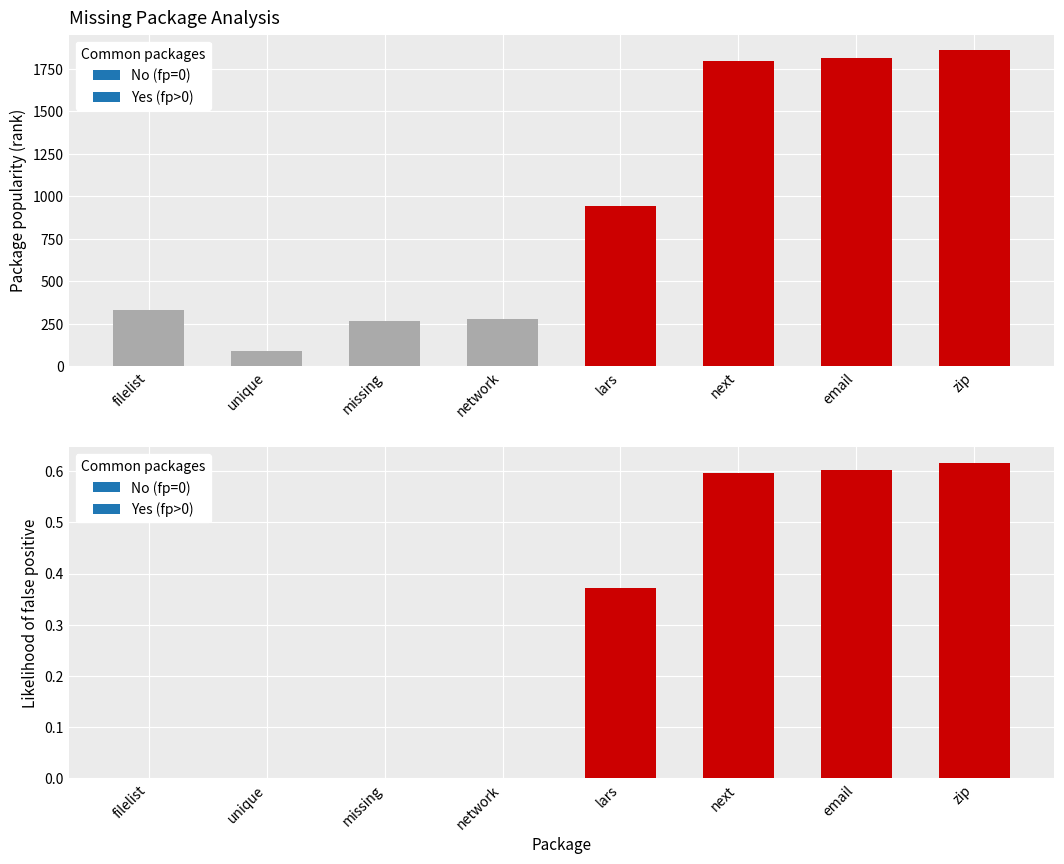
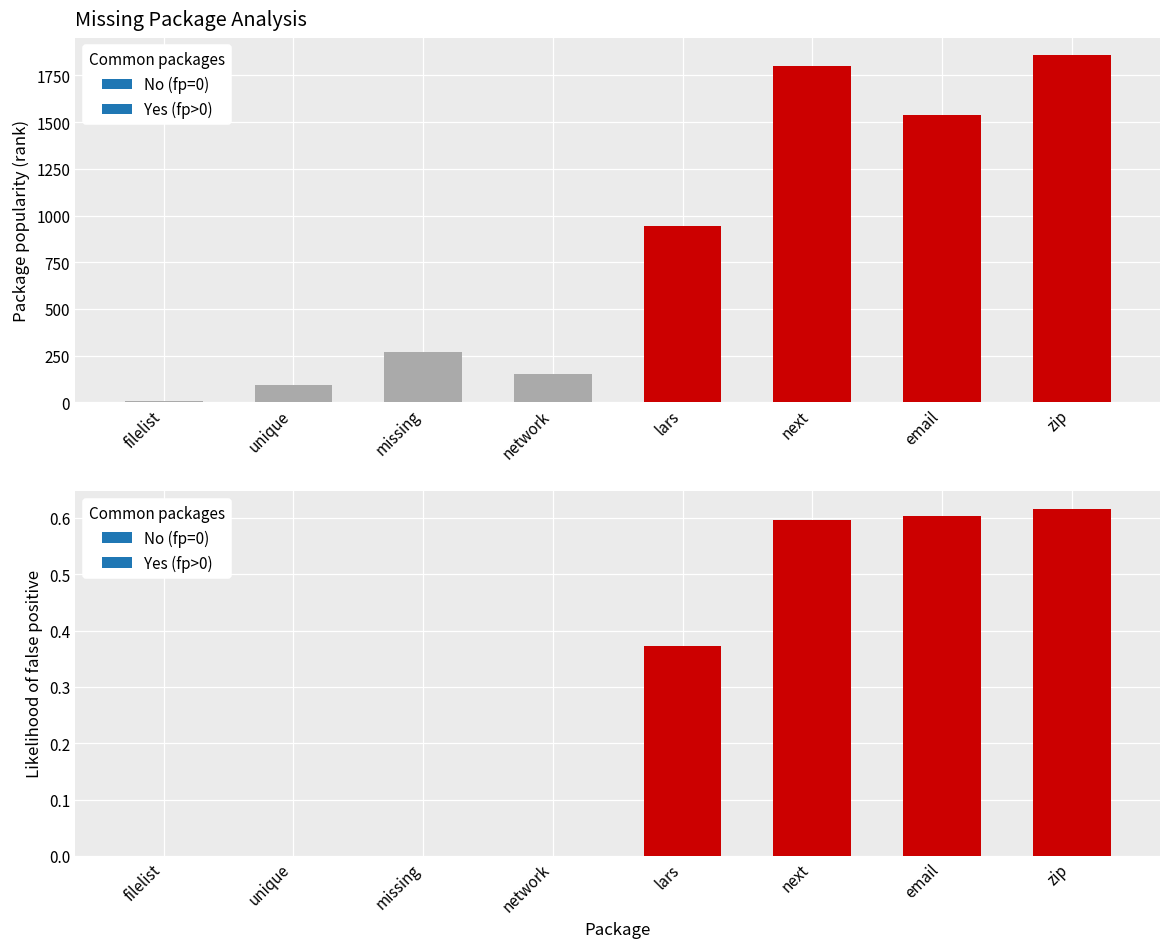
Missing Package Analysis, filelist: 330 -> 10
Missing Package Analysis, network: 280 -> 150
Missing Package Analysis, email: 1820 -> 1540
